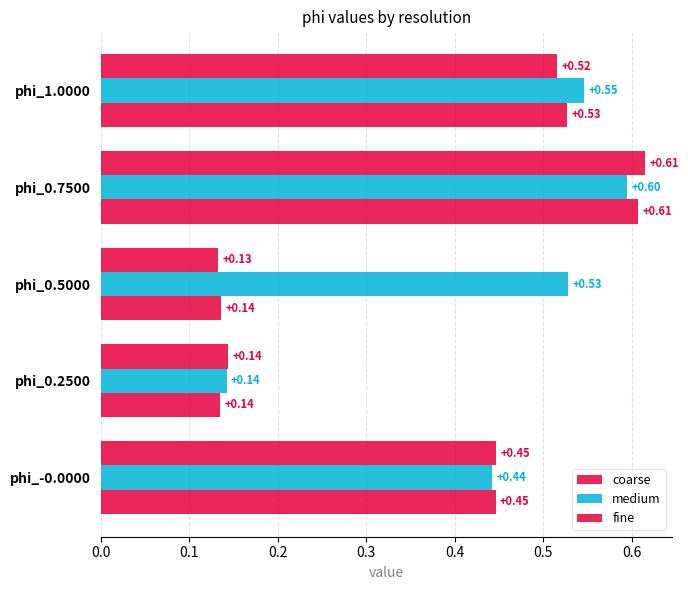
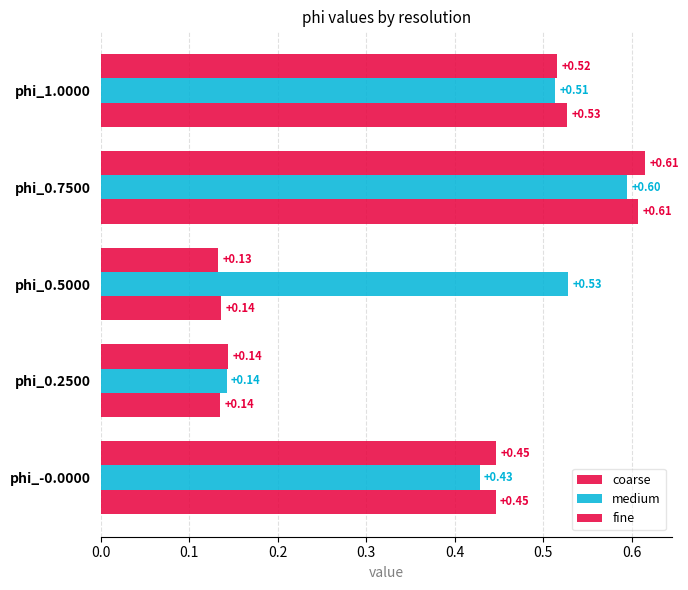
medium, phi_1.0000: +0.55 -> +0.51
medium, phi_-0.0000: +0.44 -> +0.43
